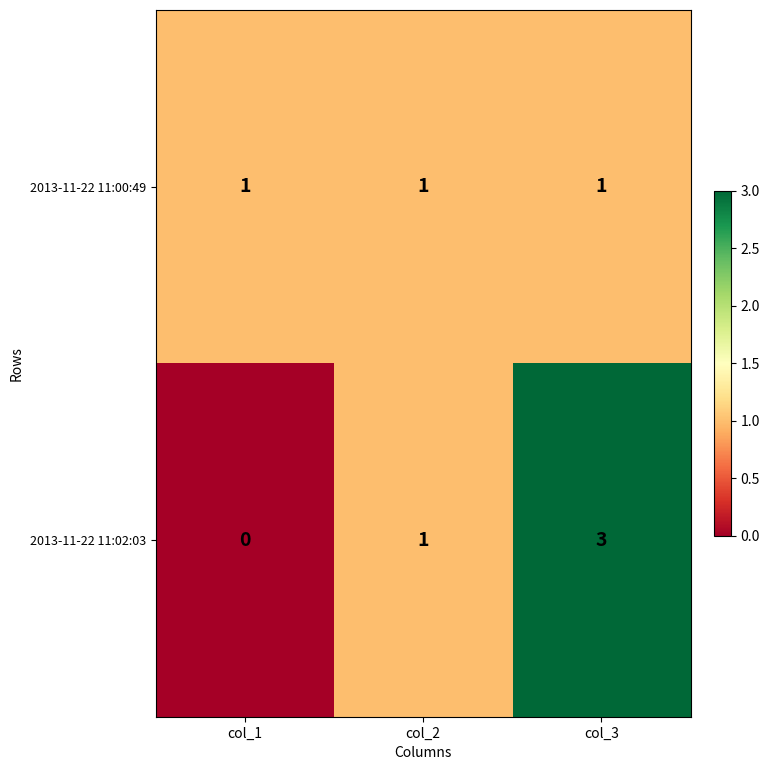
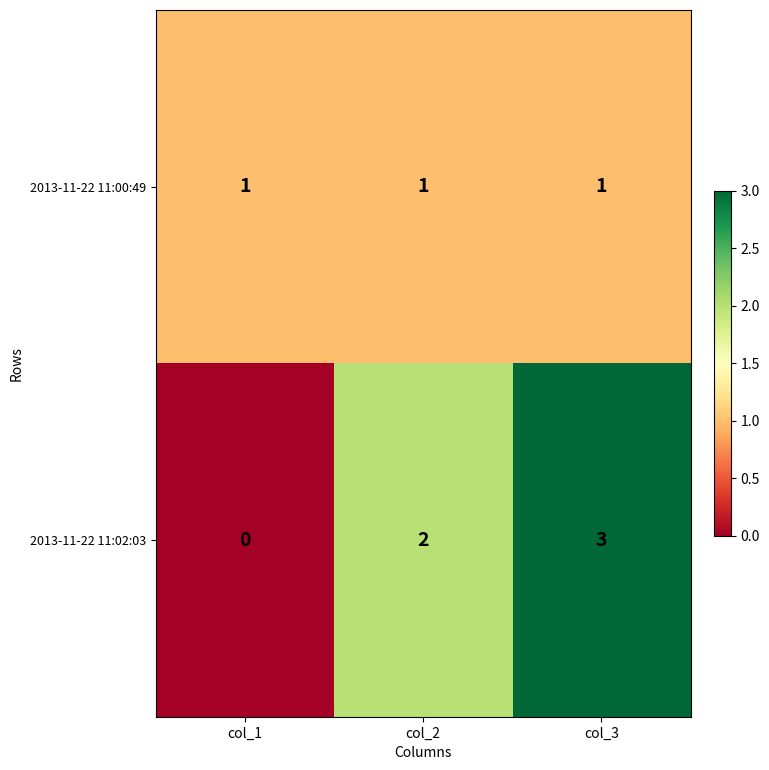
2013-11-22 11:02:03, col_2: 1 -> 2
